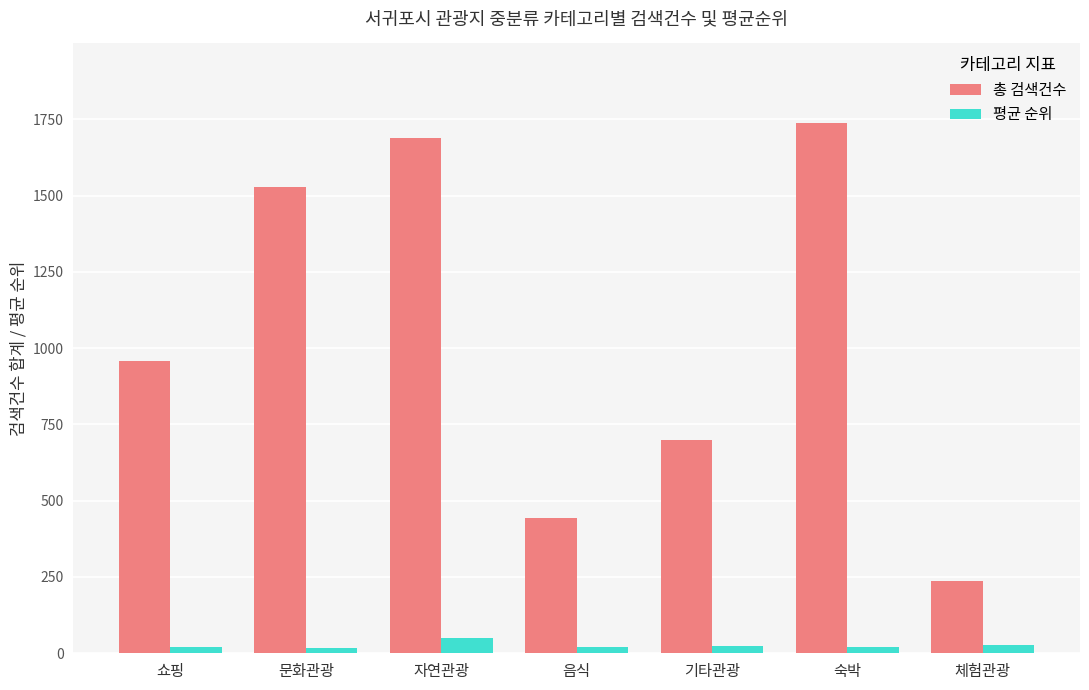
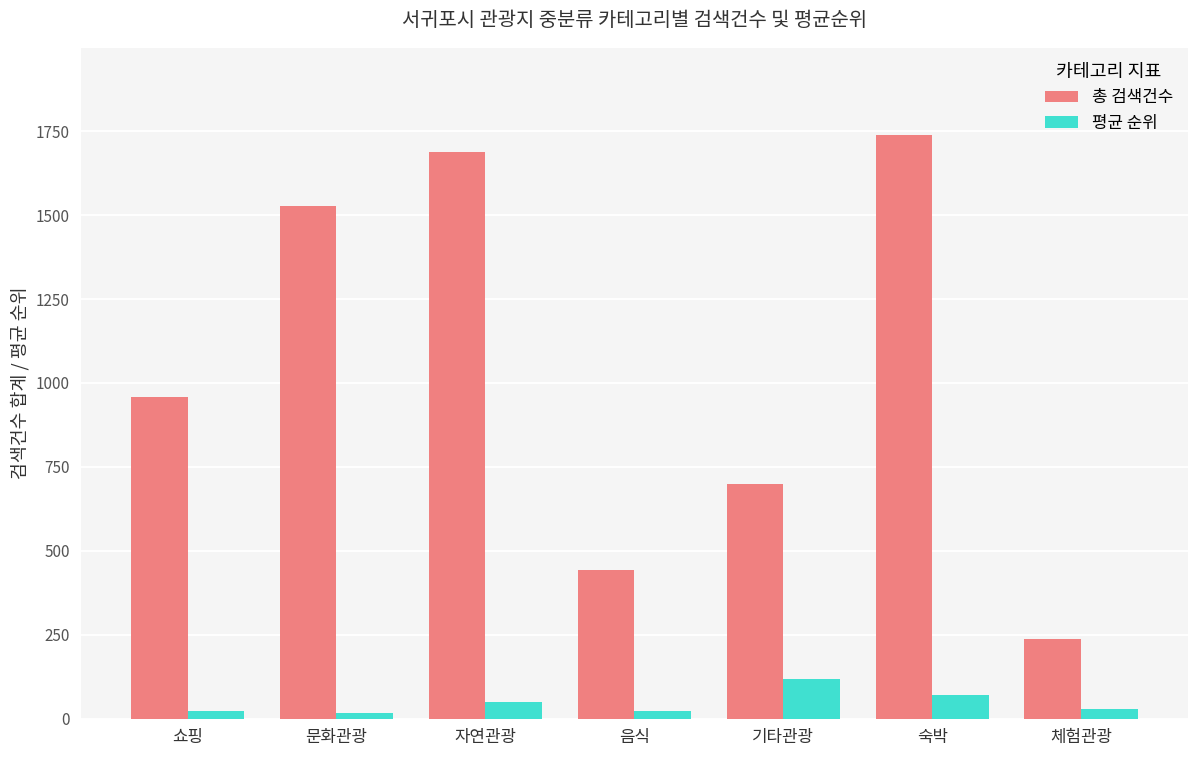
평균 순위, 기타관광: 30 -> 120
평균 순위, 숙박: 20 -> 70
